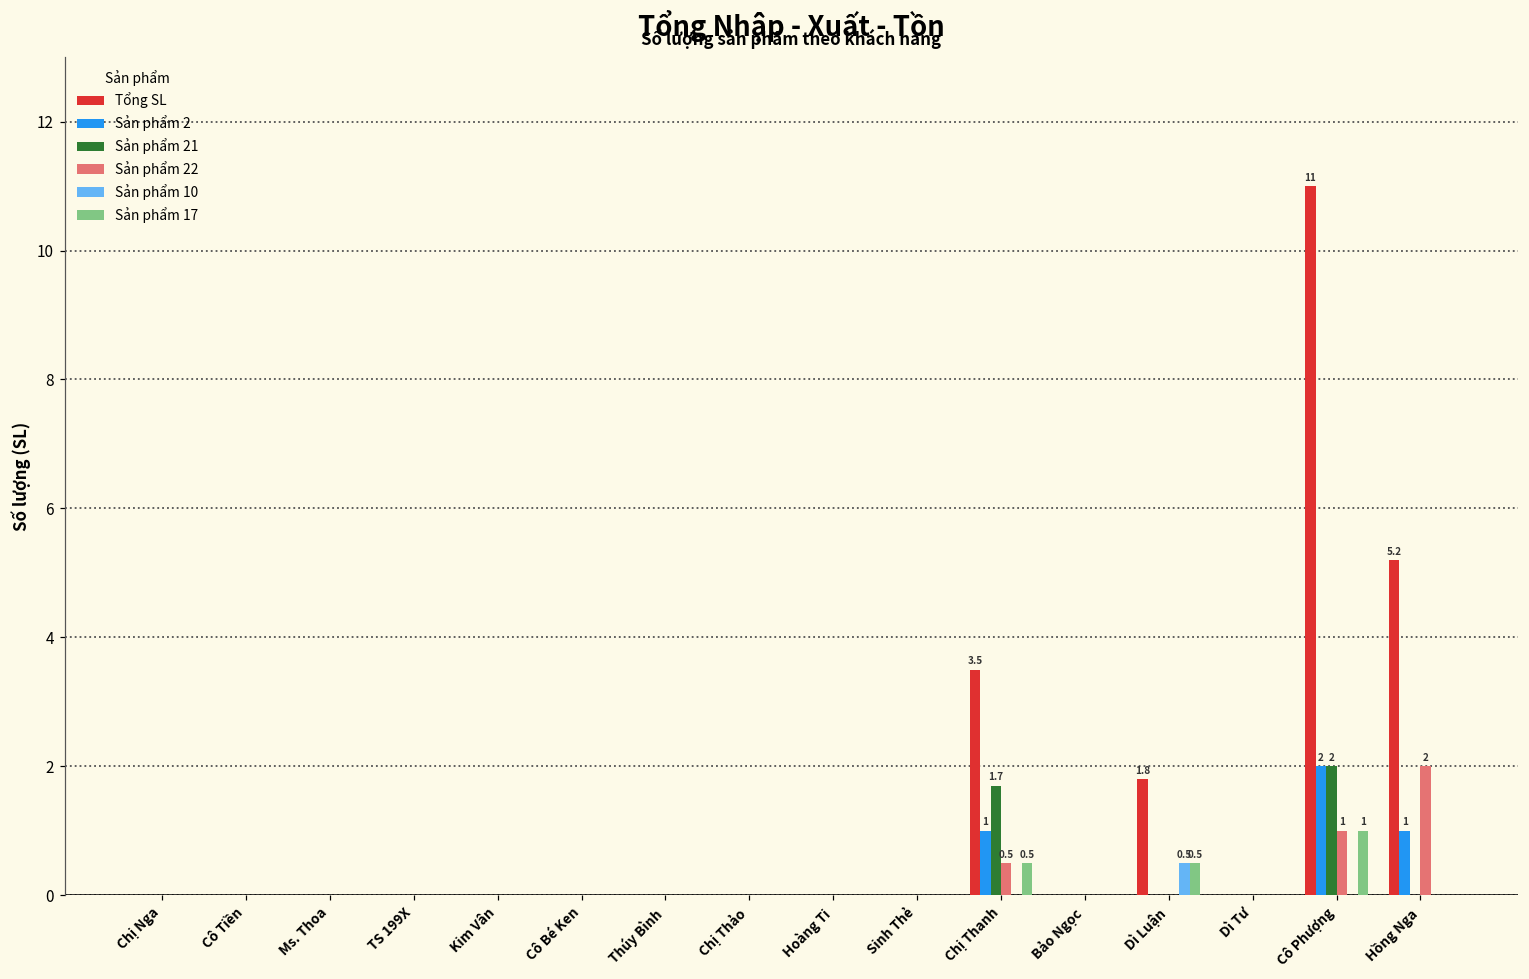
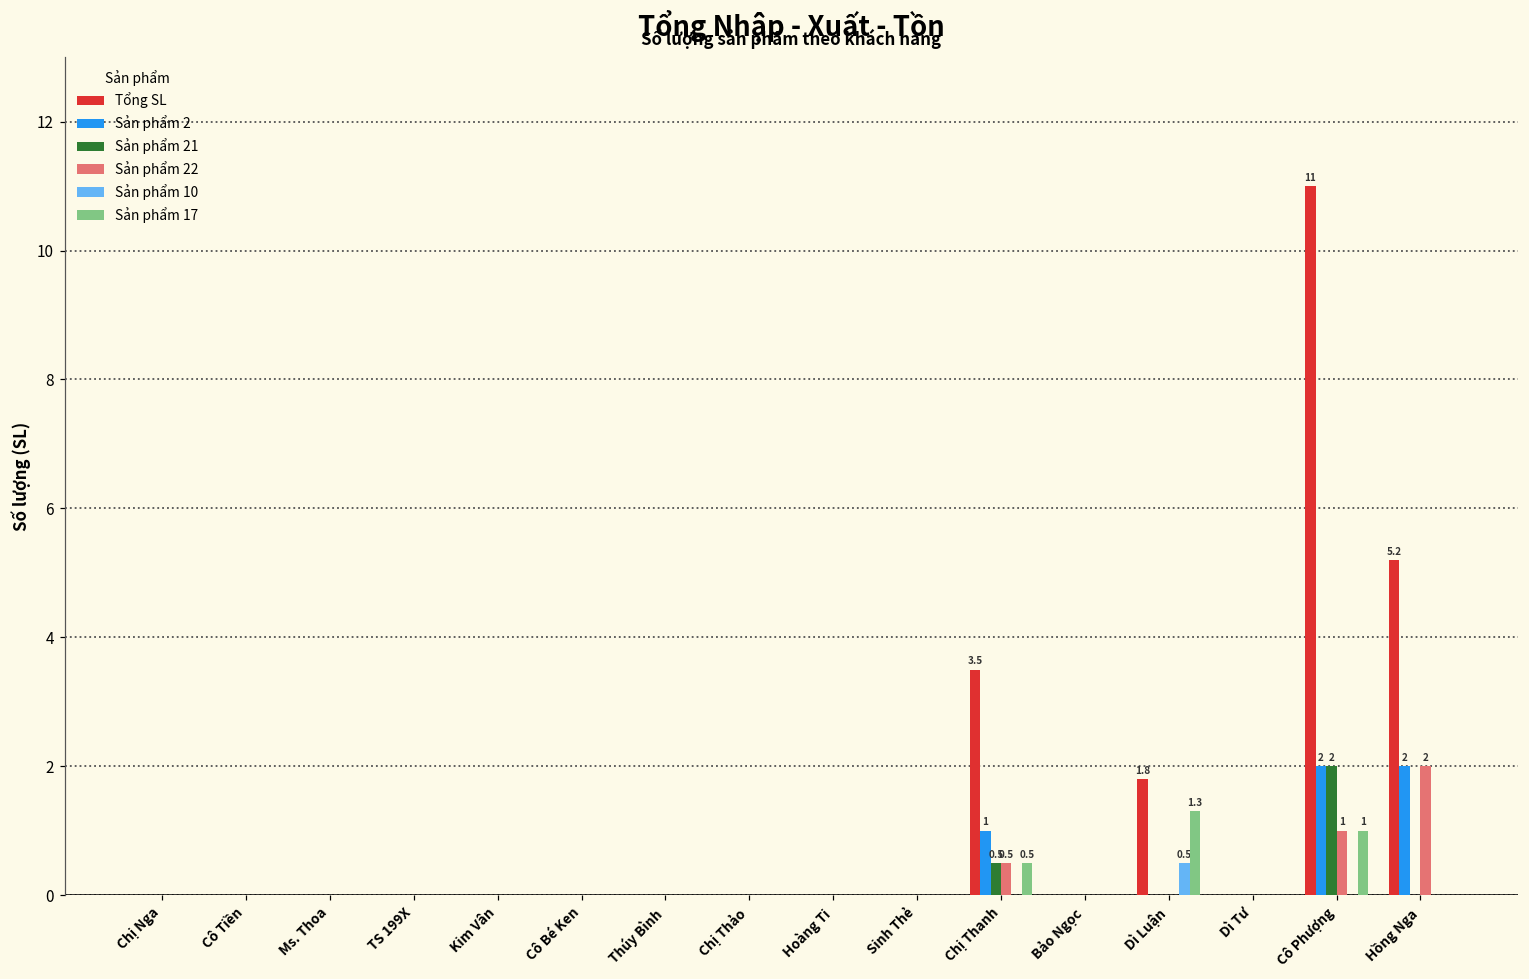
Sản phẩm 21, Chị Thanh: 1.7 -> 0.5
Sản phẩm 17, Dì Luận: 0.5 -> 1.3
Sản phẩm 2, Hồng Nga: 1 -> 2
